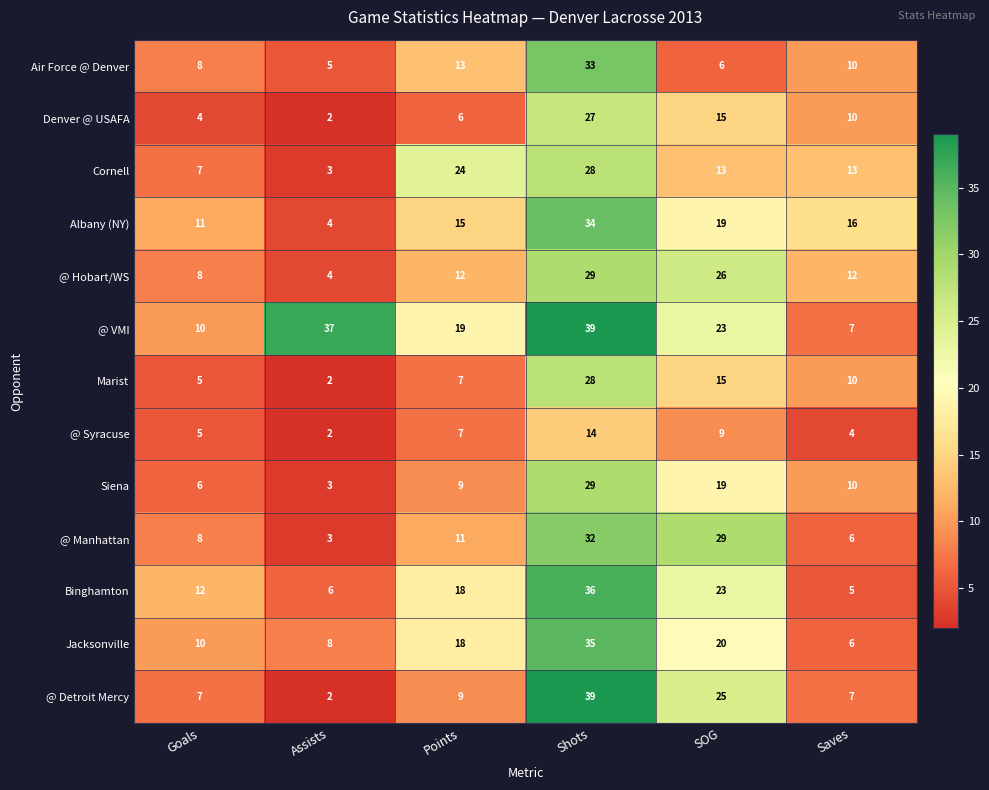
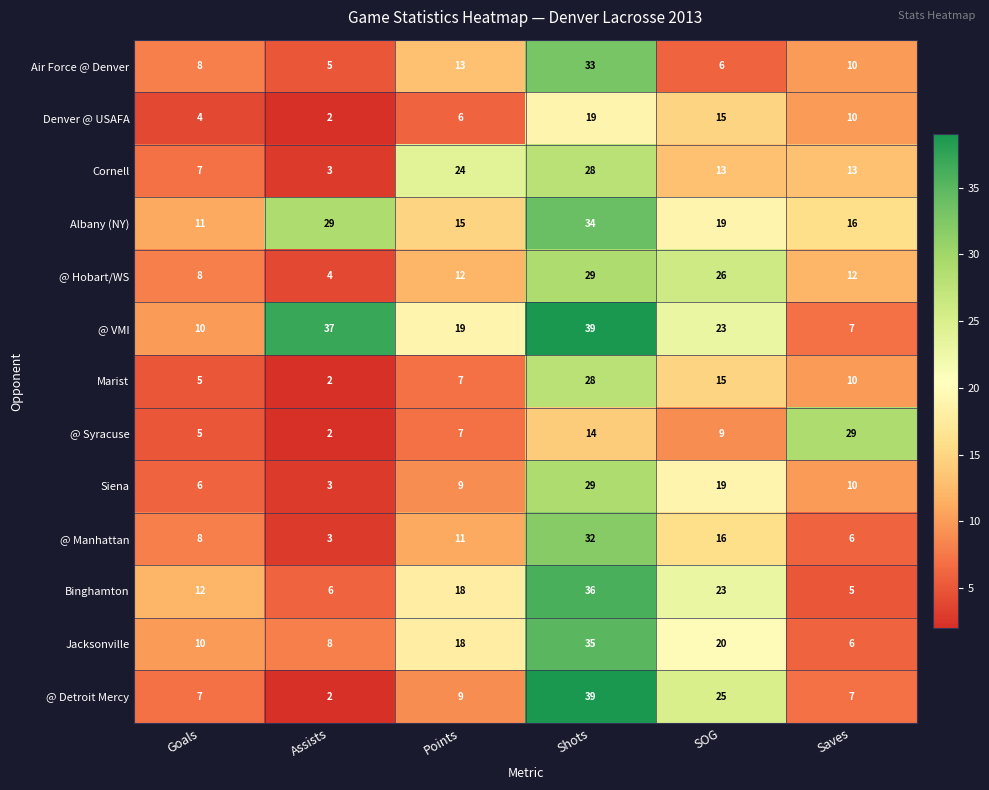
Denver @ USAFA, Shots: 27 -> 19
Albany (NY), Assists: 4 -> 29
@ Syracuse, Saves: 4 -> 29
@ Manhattan, SOG: 29 -> 16
